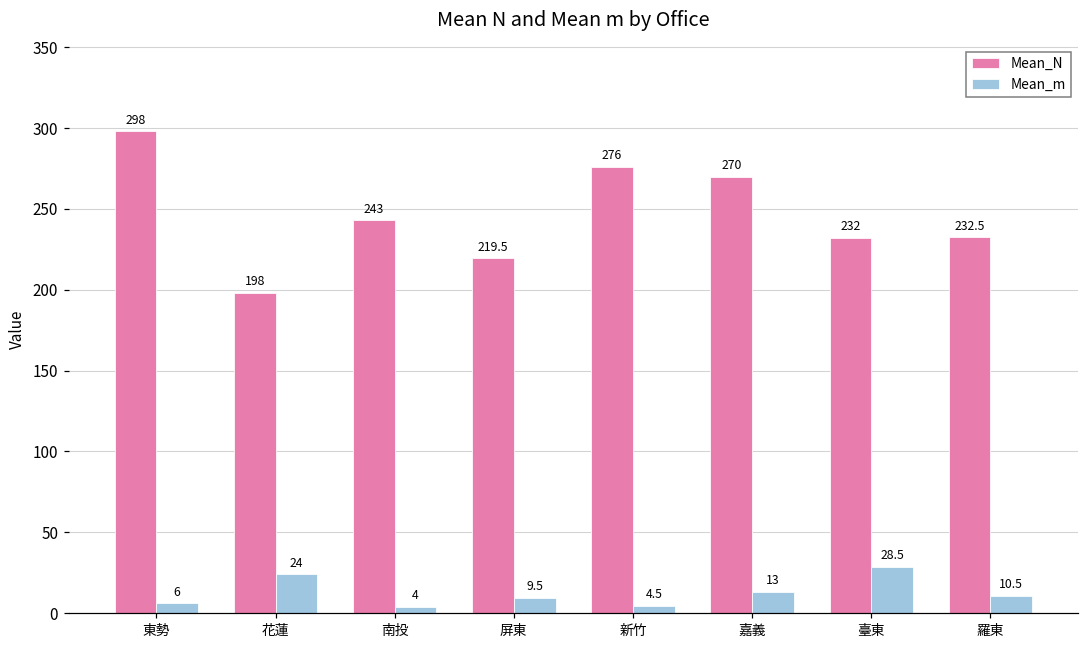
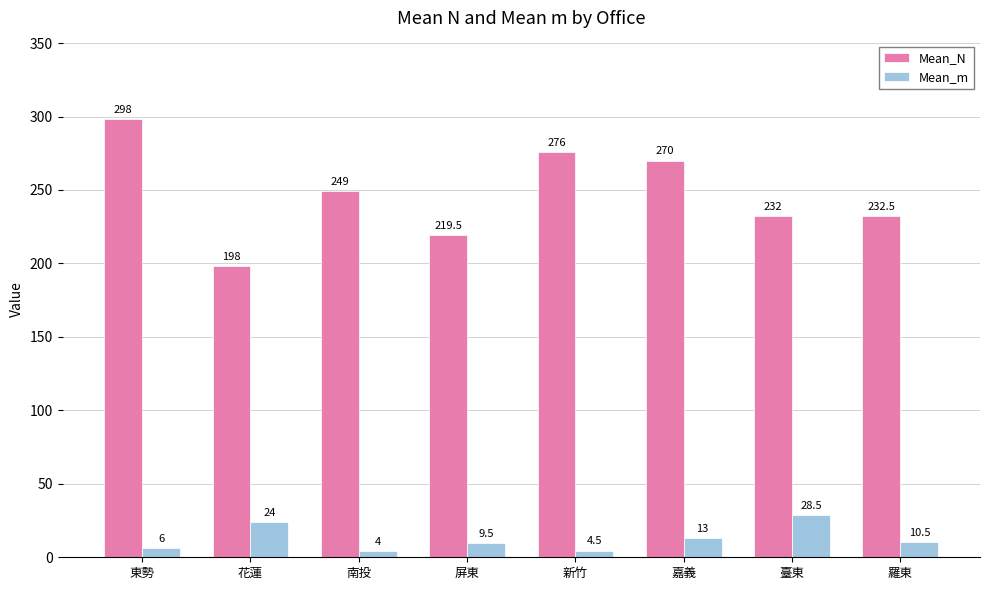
Mean_N, 南投: 243 -> 249
